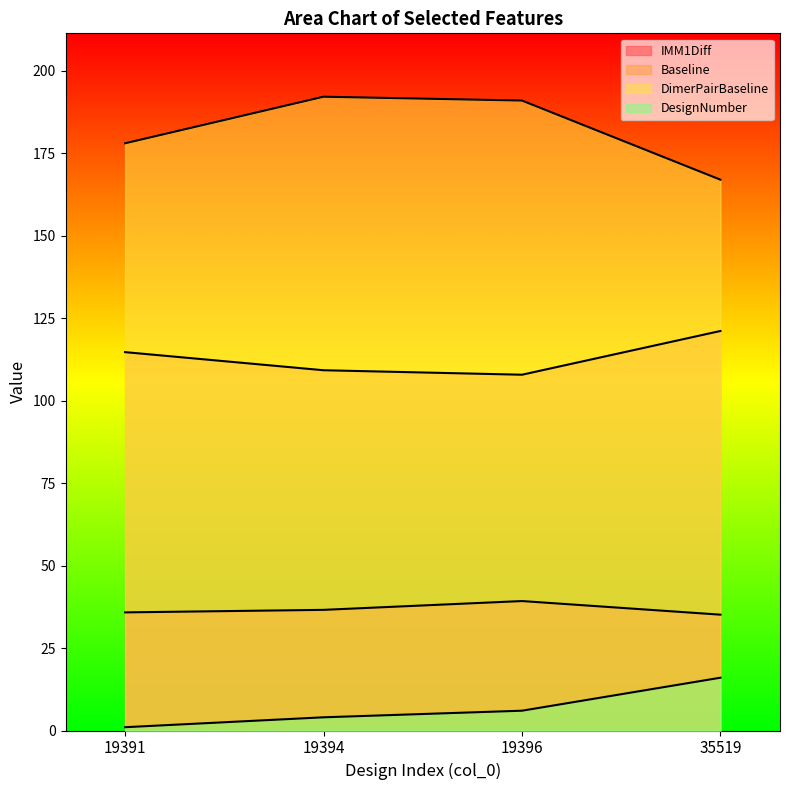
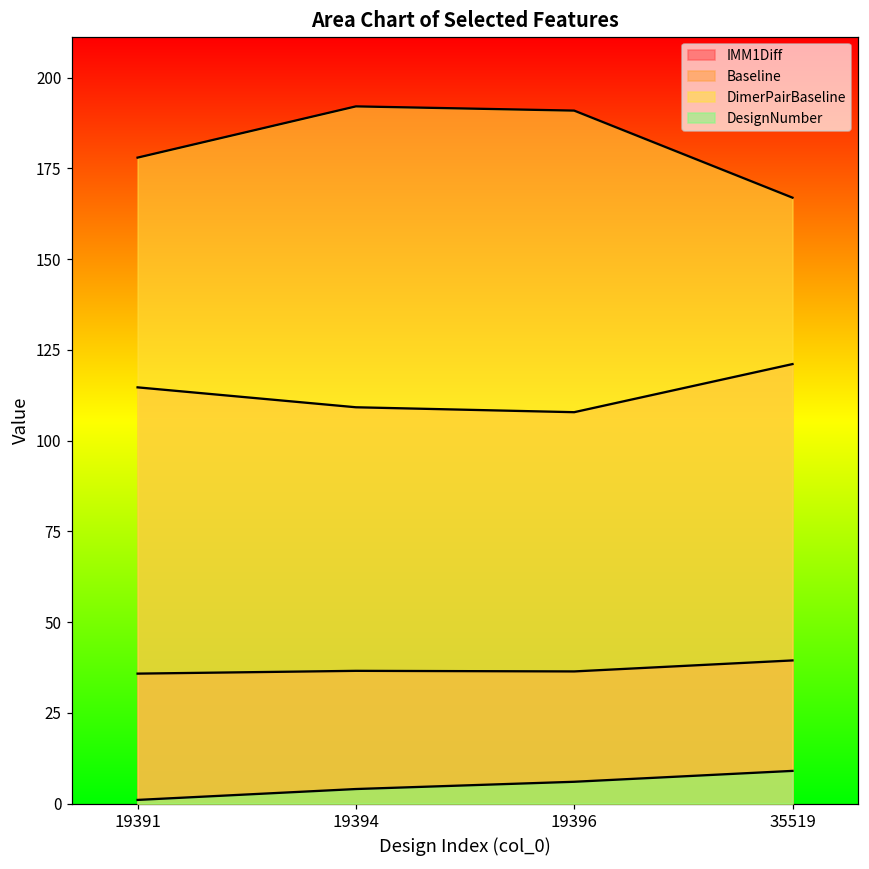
IMM1Diff, 19396: 39 -> 36
IMM1Diff, 35519: 35 -> 39
DesignNumber, 35519: 16 -> 9
